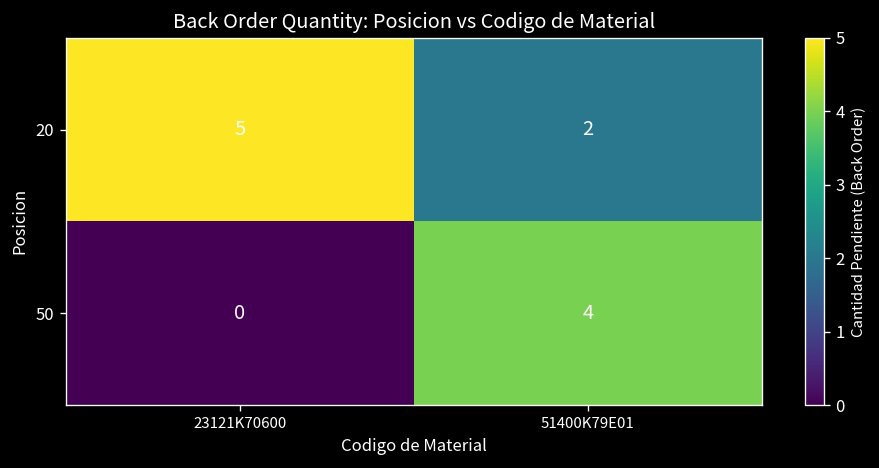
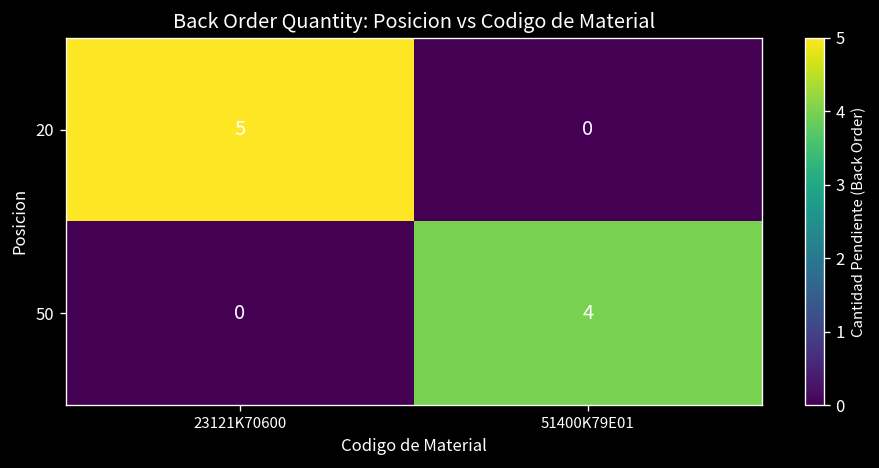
20, 51400K79E01: 2 -> 0
